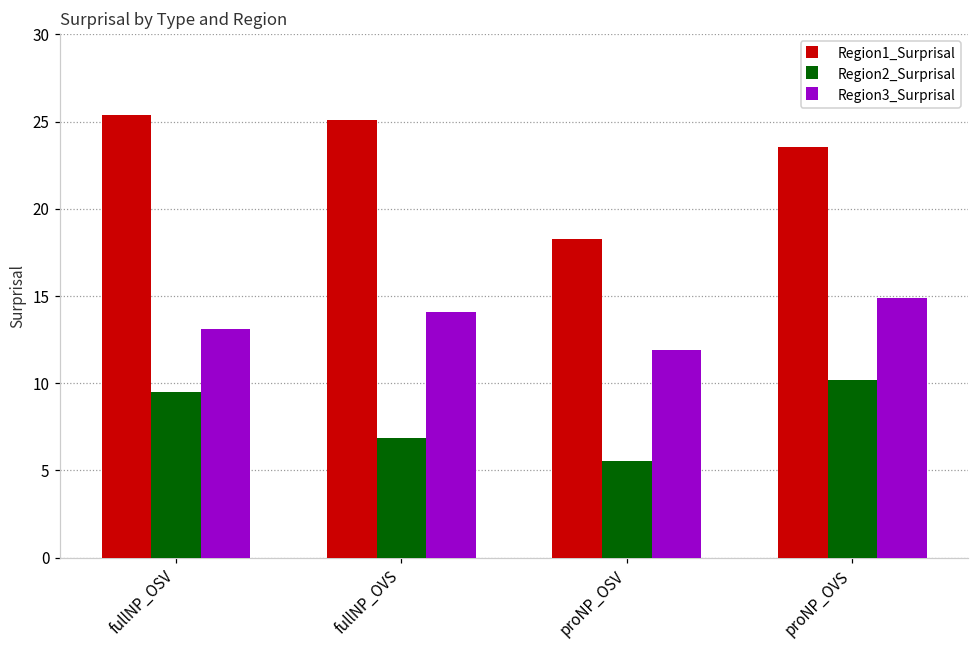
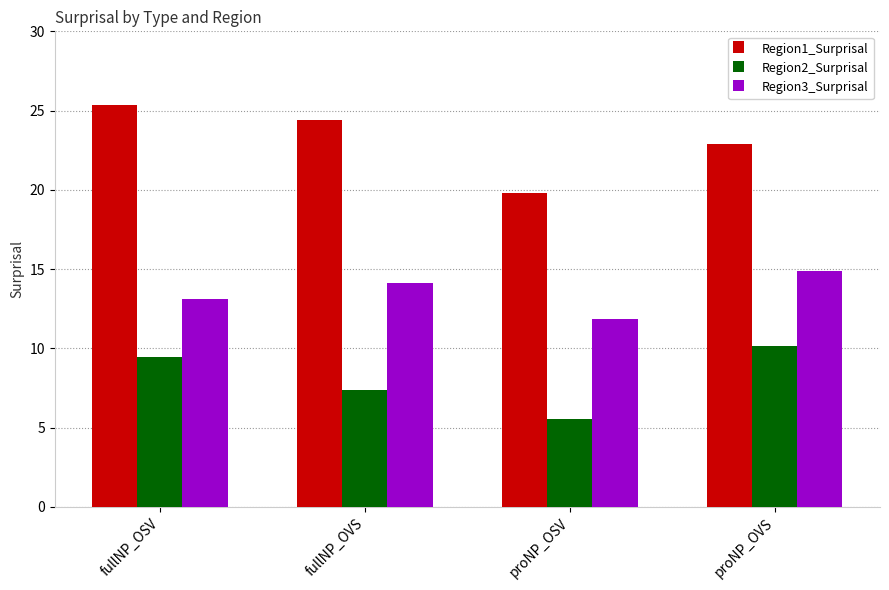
Region1_Surprisal, fullNP_OVS: 25.1 -> 24.4
Region2_Surprisal, fullNP_OVS: 6.9 -> 7.4
Region1_Surprisal, proNP_OSV: 18.3 -> 19.8
Region1_Surprisal, proNP_OVS: 23.6 -> 22.9
